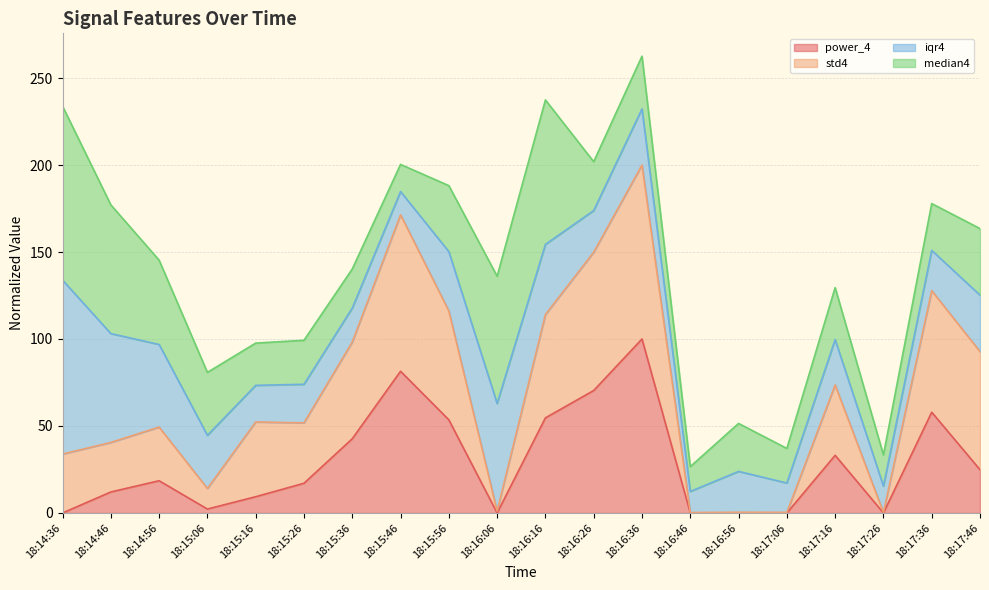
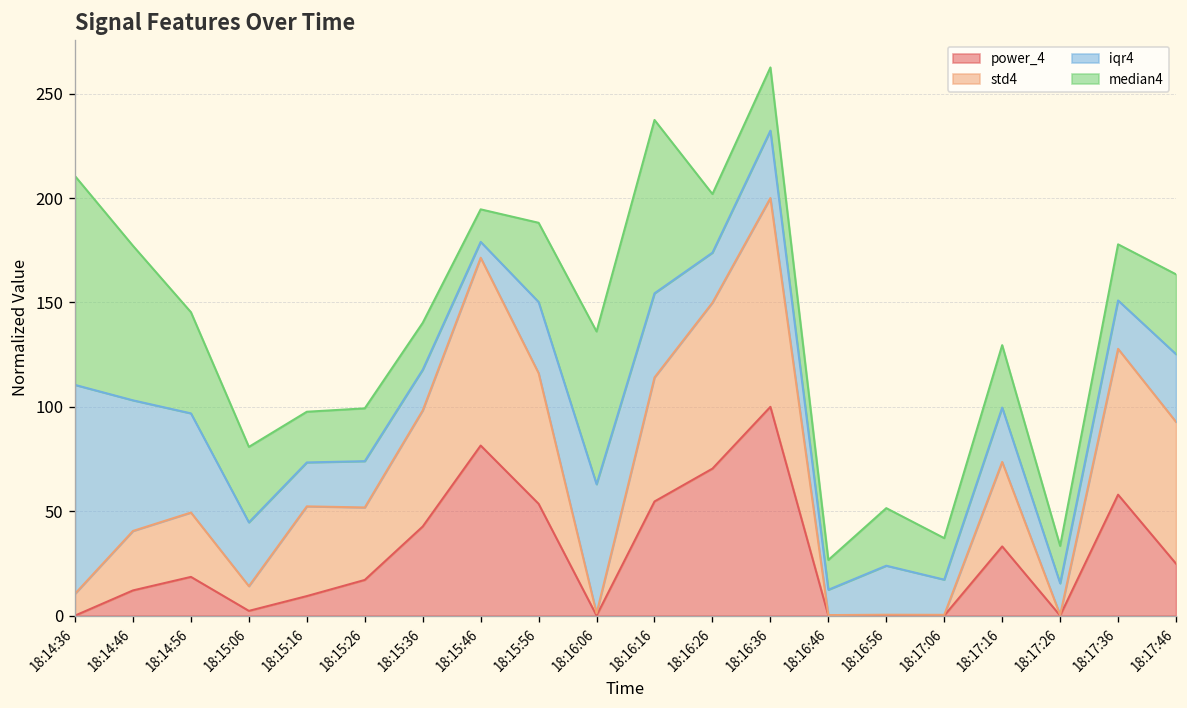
std4, 18:14:36: 34 -> 10
iqr4, 18:15:46: 13 -> 8
